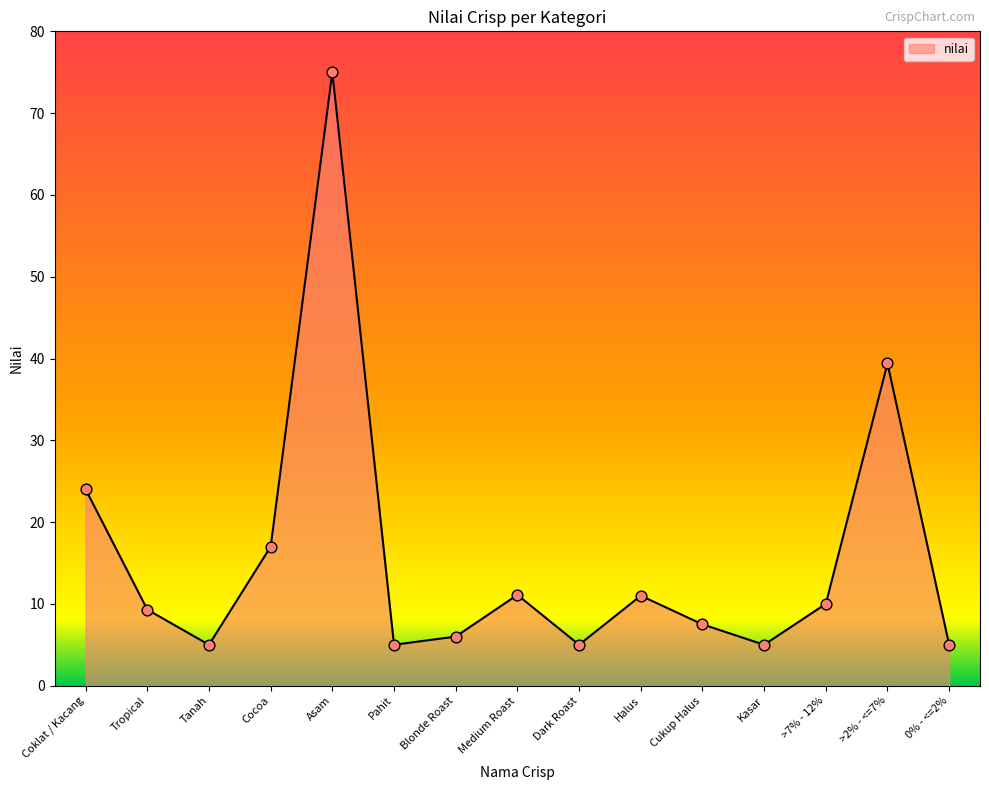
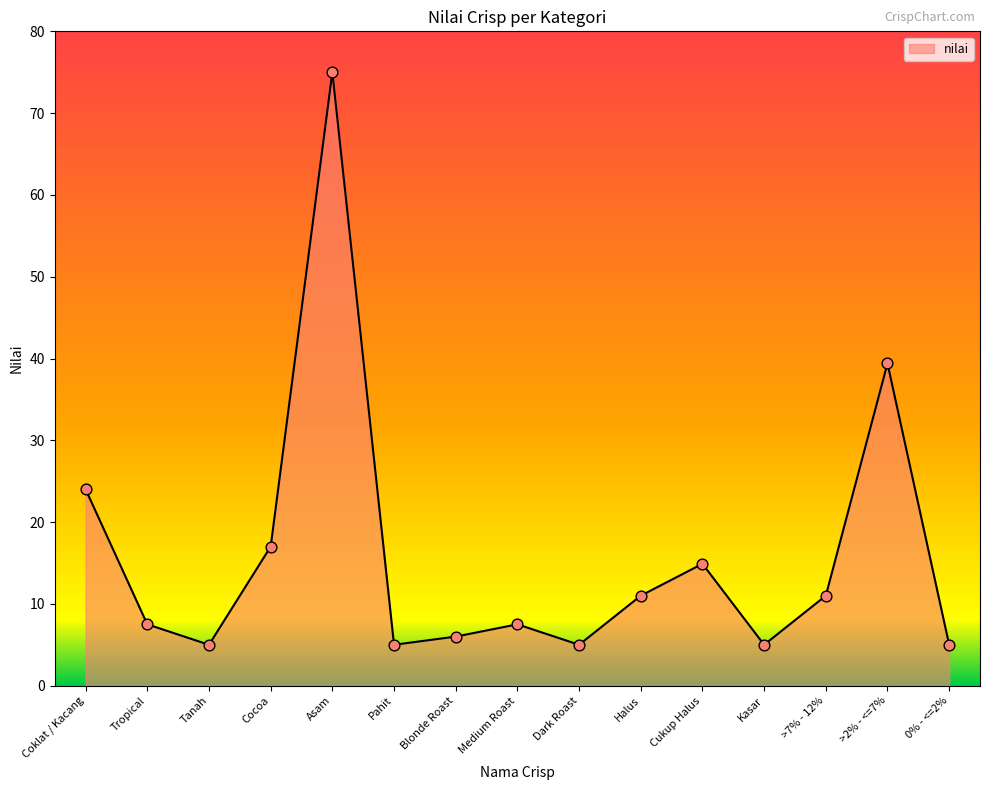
Tropical: 9 -> 8
Medium Roast: 11 -> 8
Cukup Halus: 8 -> 15
>7% - 12%: 10 -> 11
